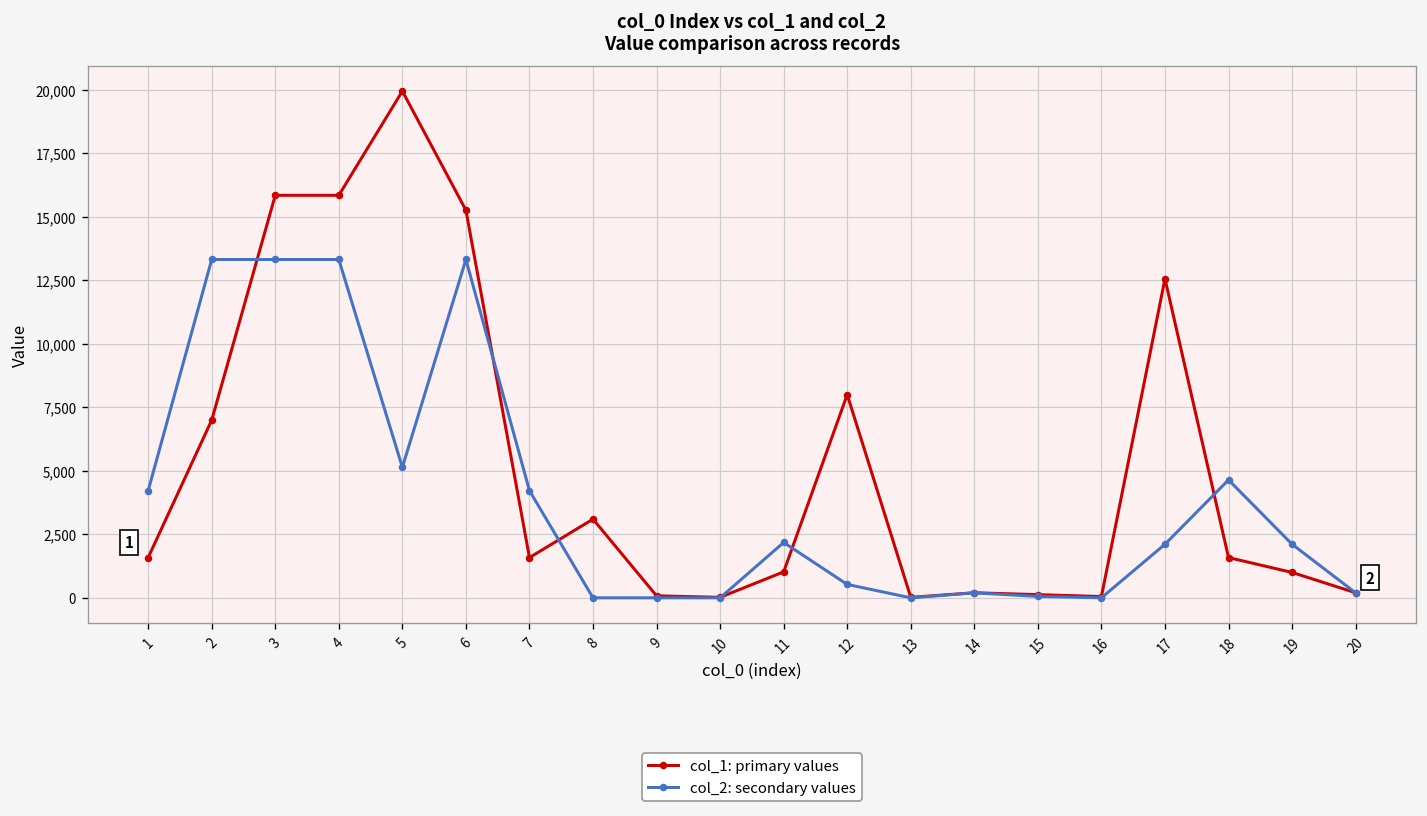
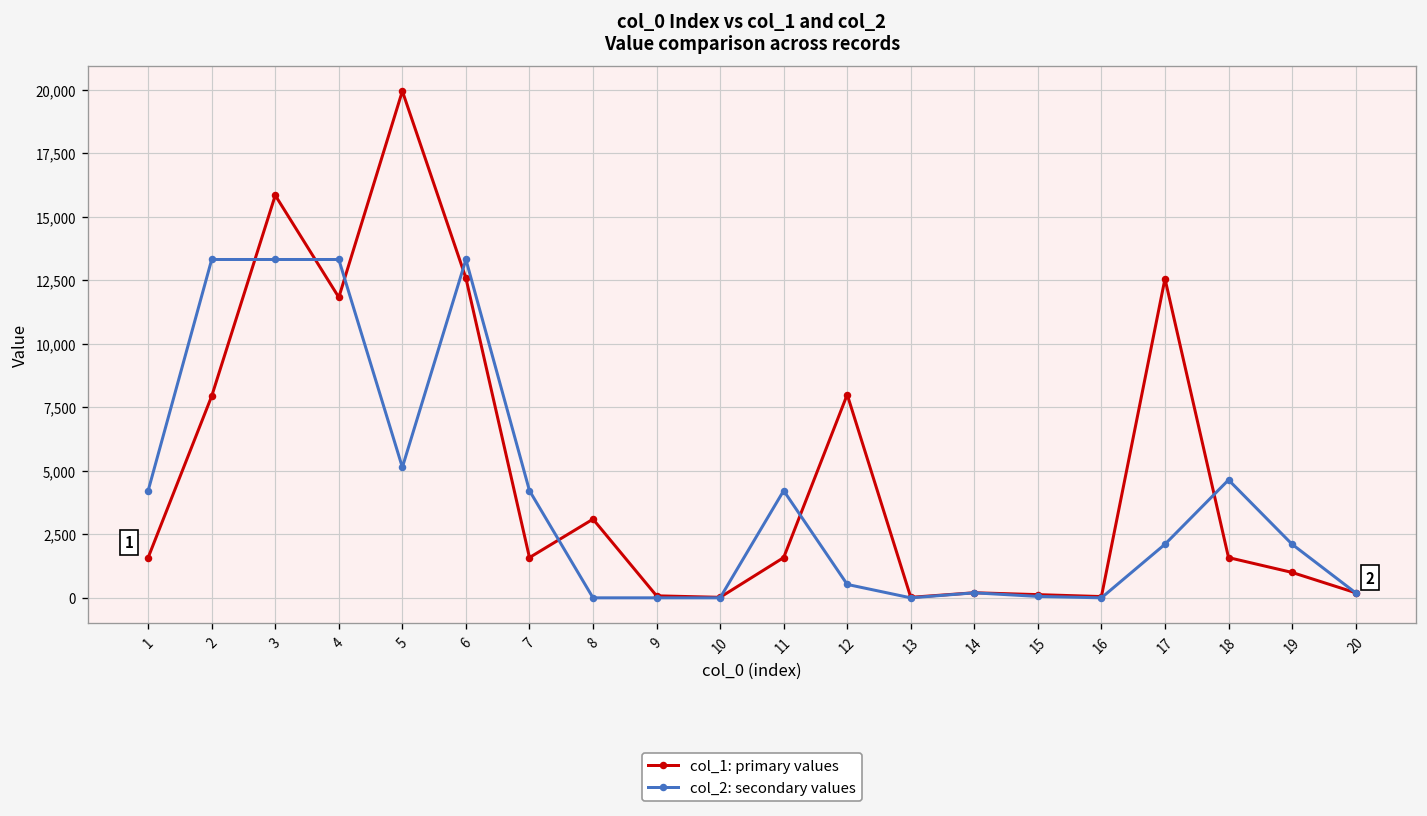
col_1: primary values, 2: 7,000 -> 7,900
col_1: primary values, 4: 15,800 -> 11,800
col_1: primary values, 6: 15,300 -> 12,600
col_1: primary values, 11: 1,000 -> 1,600
col_2: secondary values, 11: 2,200 -> 4,200
